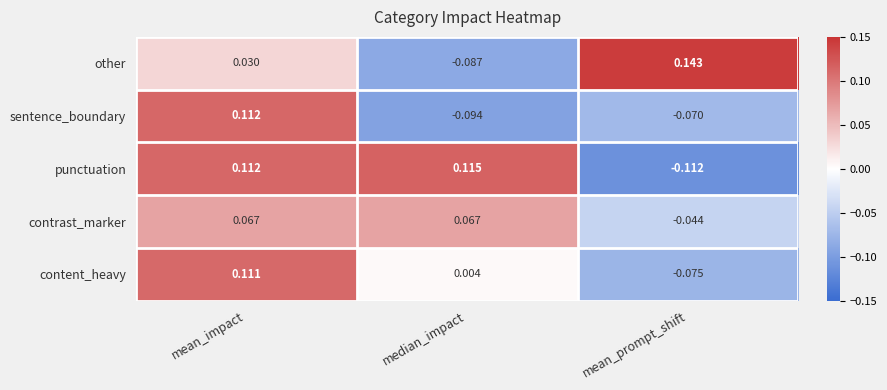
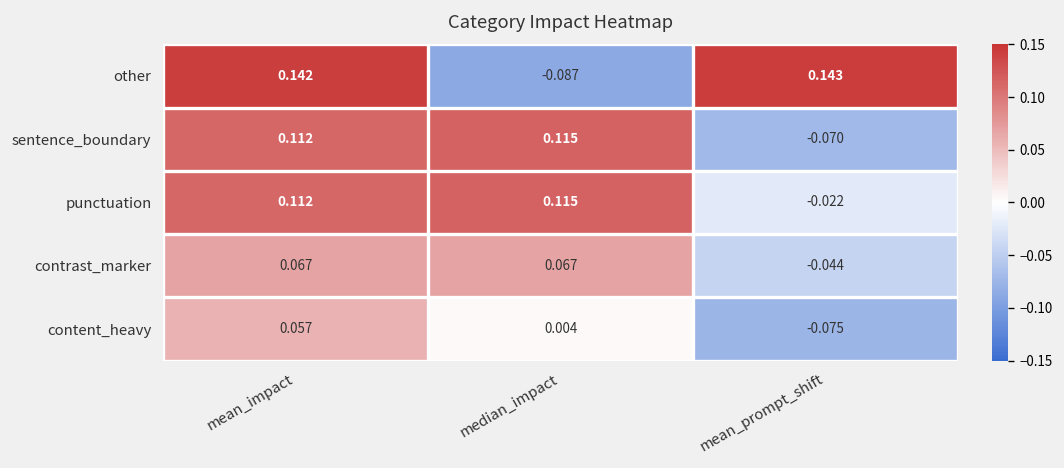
other, mean_impact: 0.030 -> 0.142
sentence_boundary, median_impact: -0.094 -> 0.115
punctuation, mean_prompt_shift: -0.112 -> -0.022
content_heavy, mean_impact: 0.111 -> 0.057
